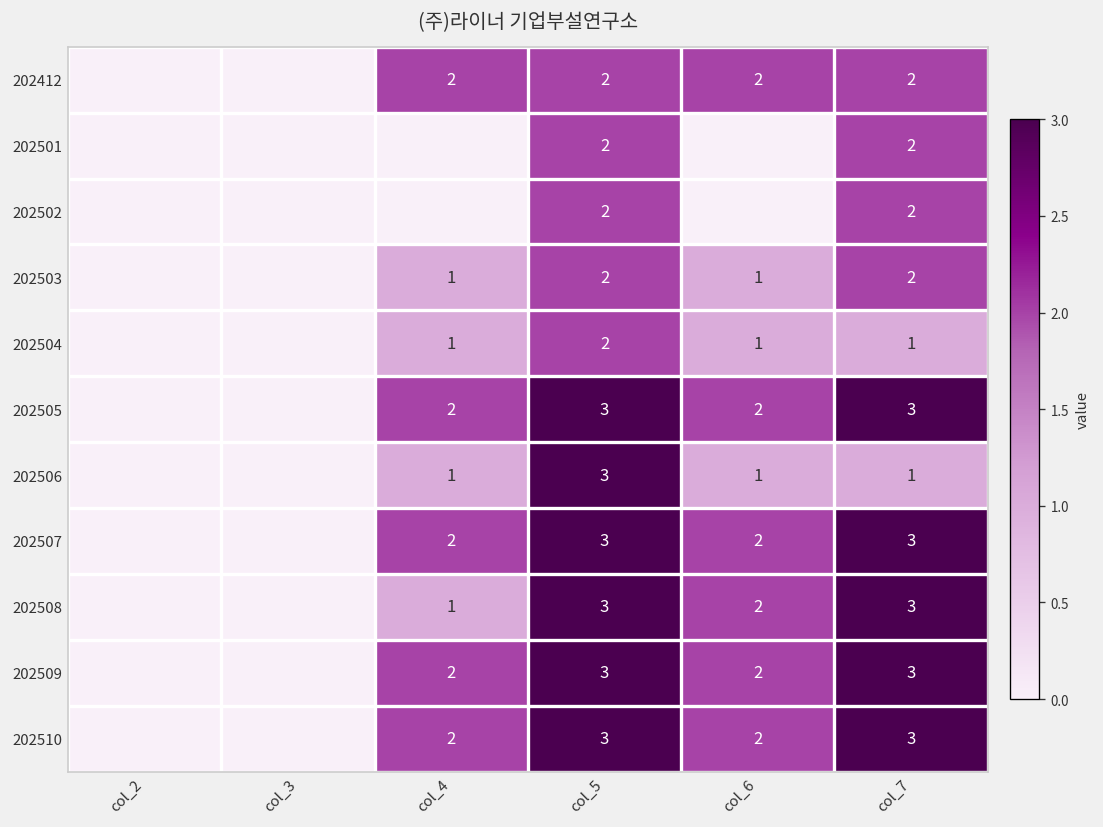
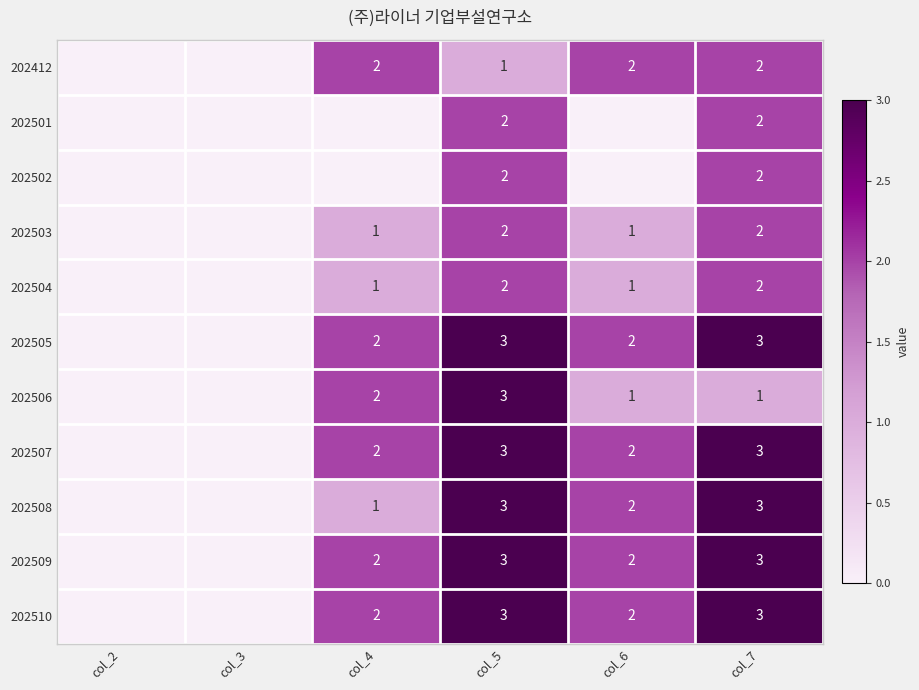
202412, col_5: 2 -> 1
202504, col_7: 1 -> 2
202506, col_4: 1 -> 2
